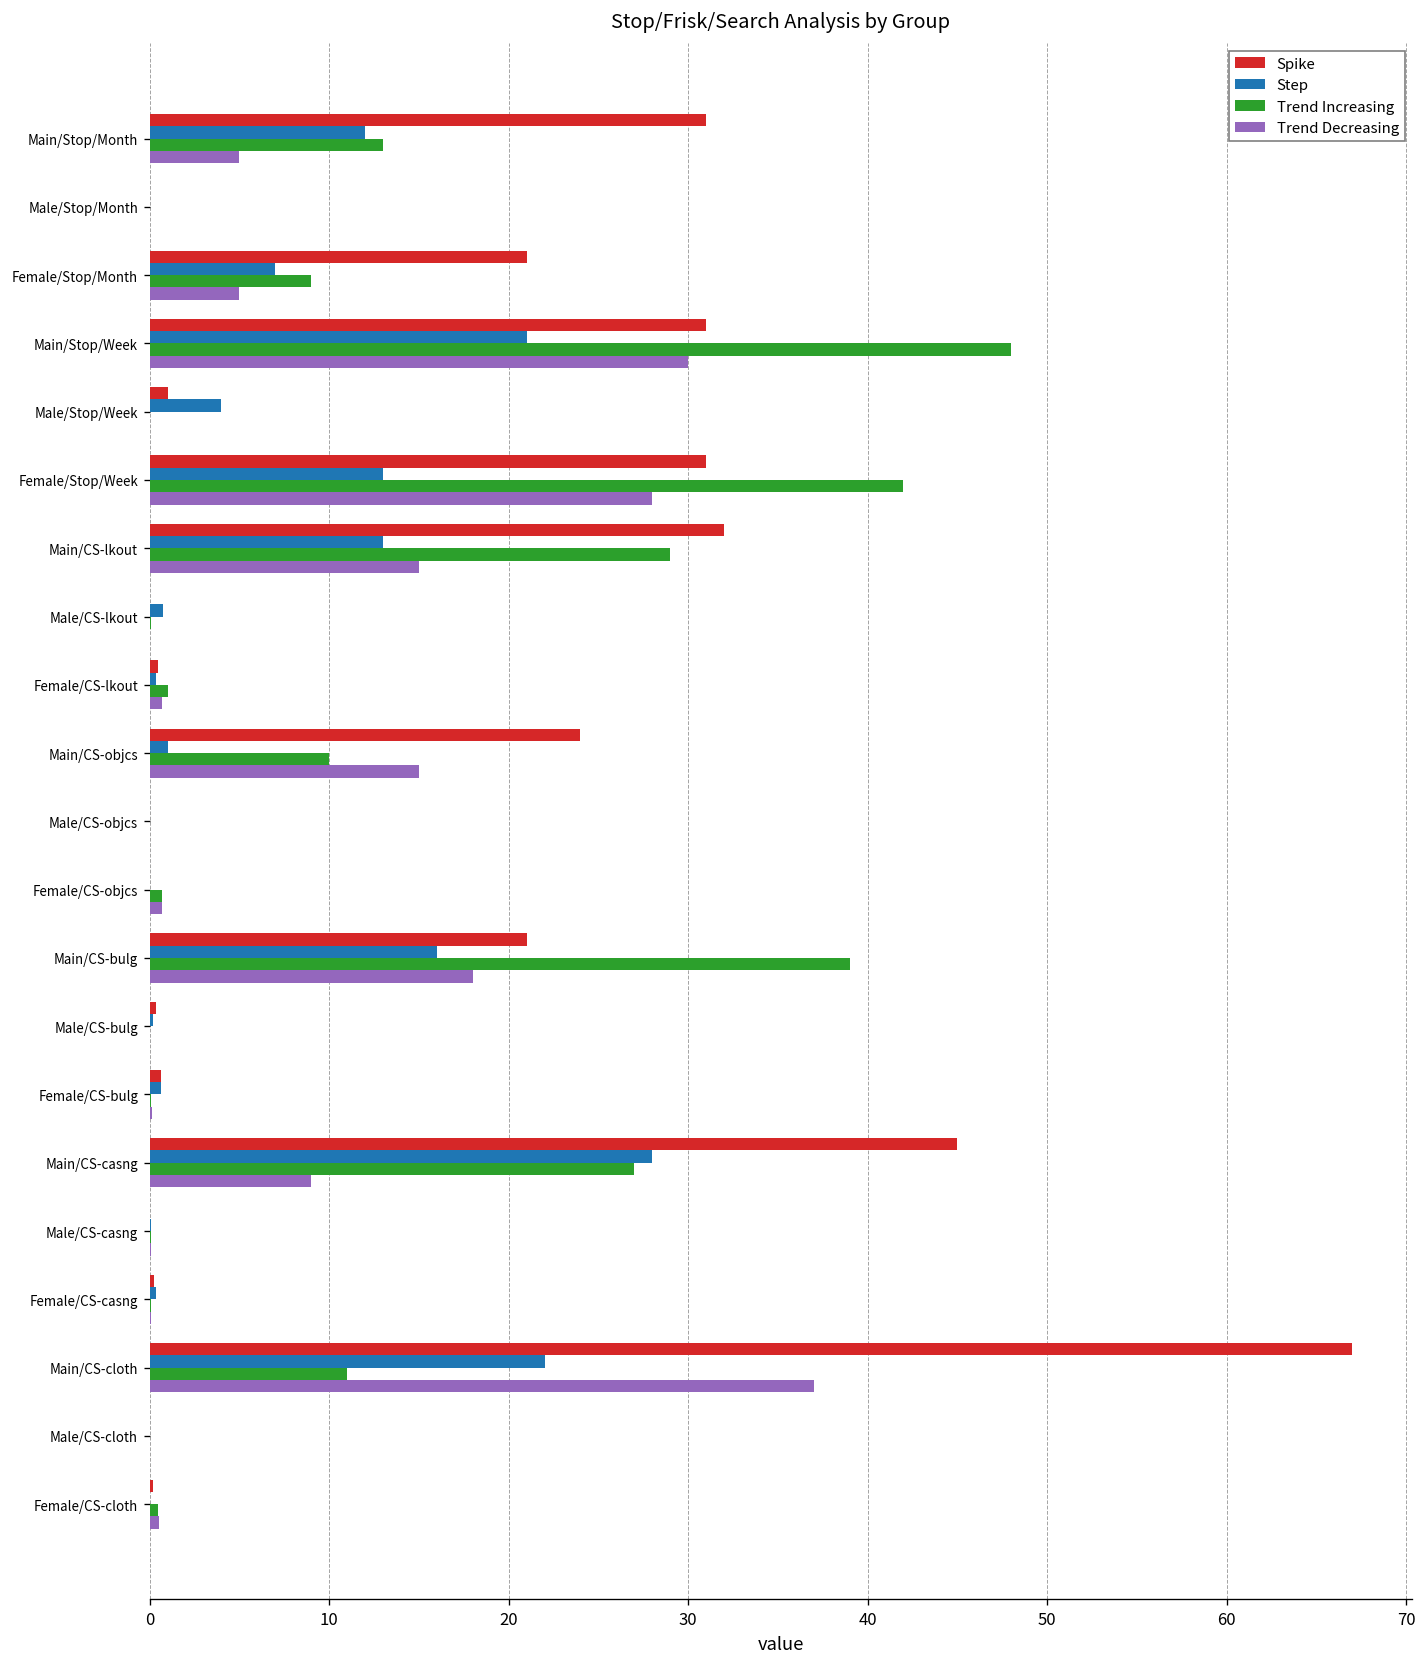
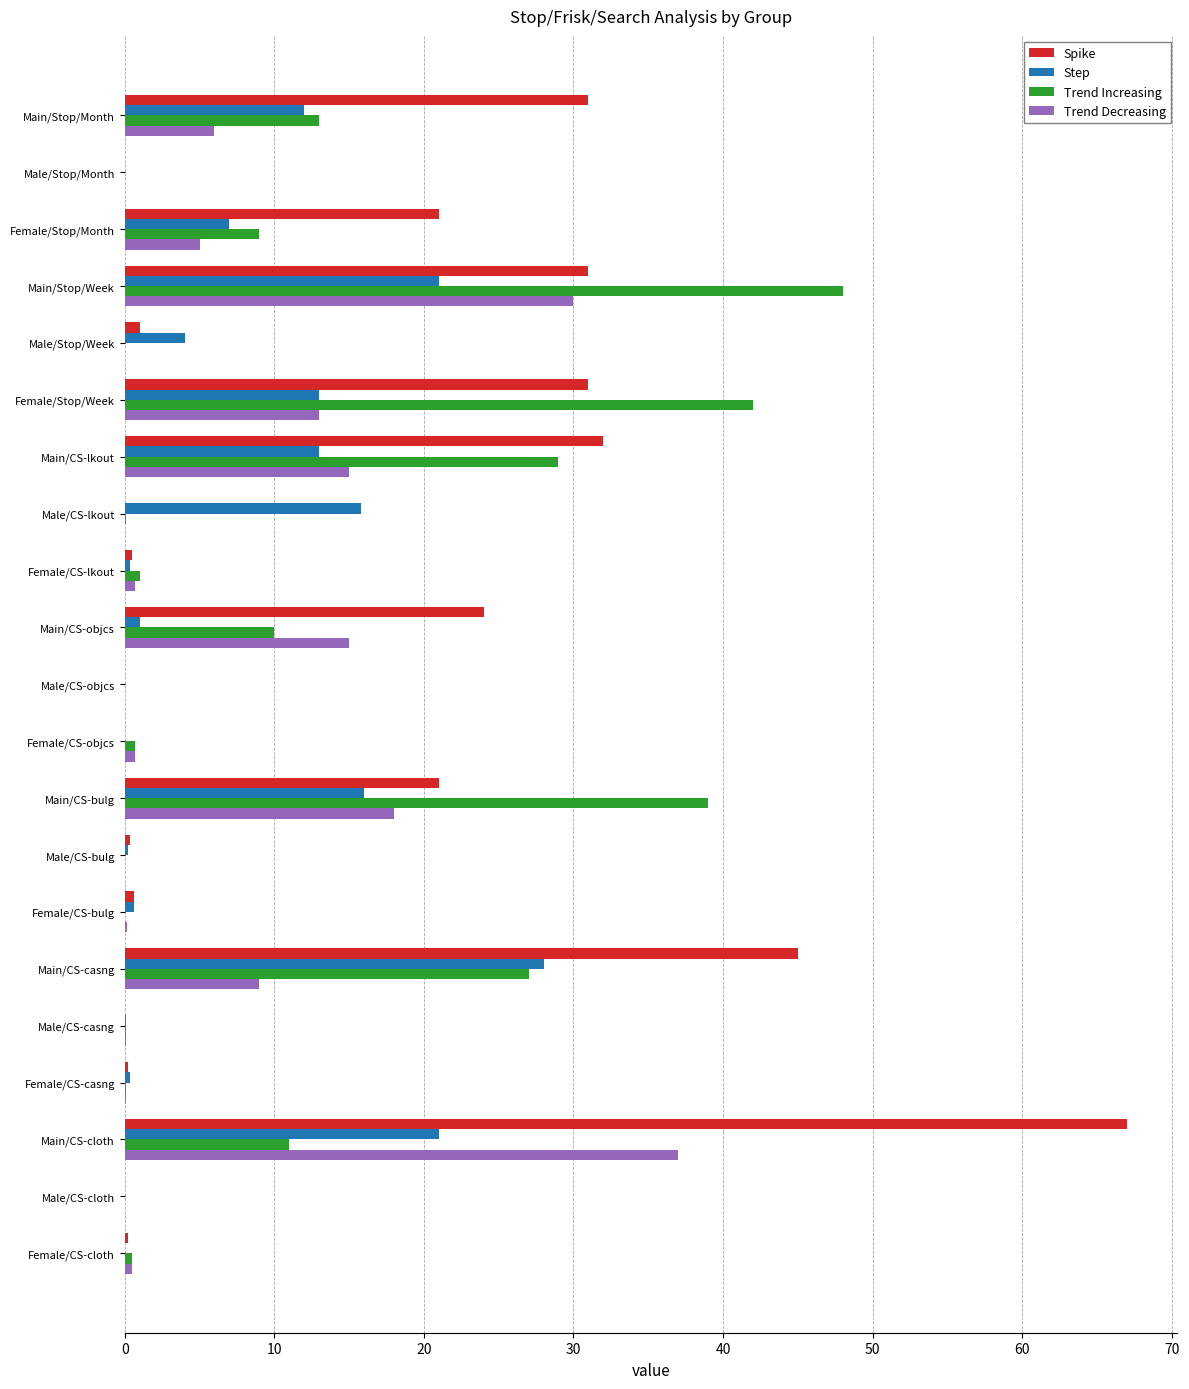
Trend Decreasing, Main/Stop/Month: 5 -> 6
Trend Decreasing, Female/Stop/Week: 28 -> 13
Step, Male/CS-lkout: 0.8 -> 15.8
Step, Main/CS-cloth: 22 -> 21
